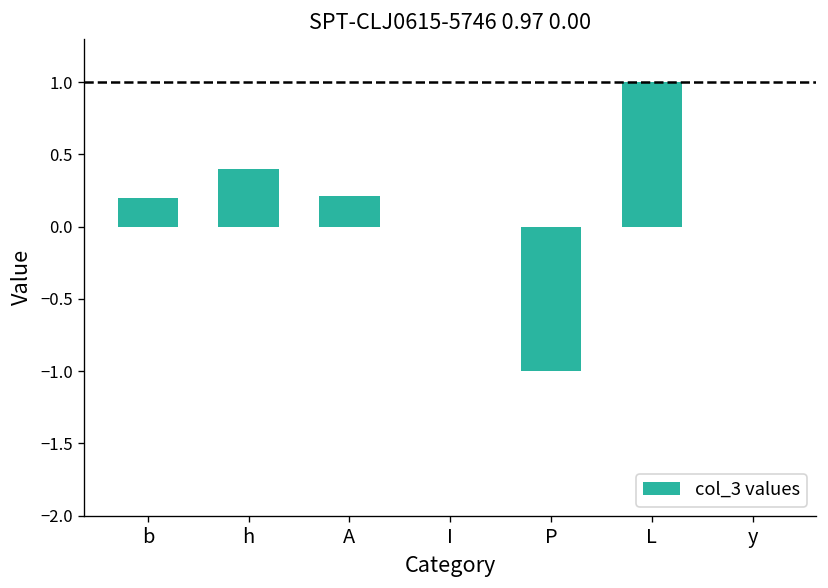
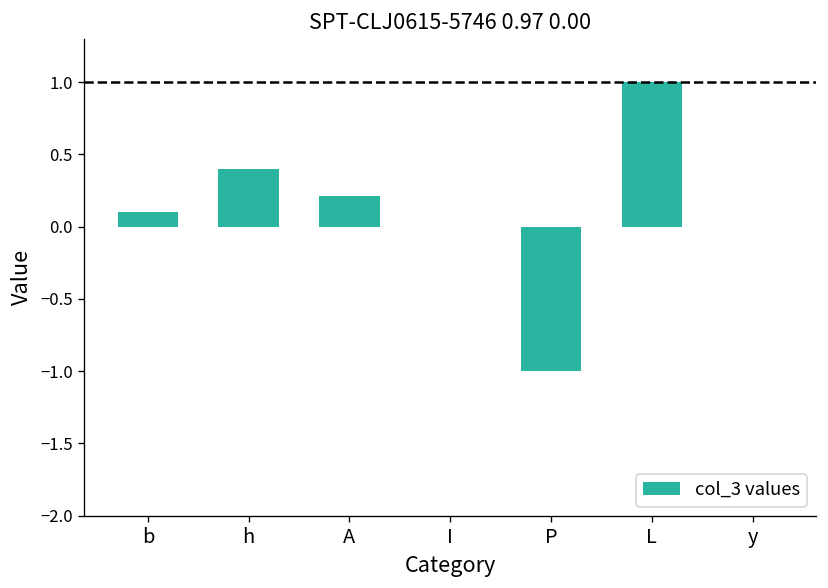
b: 0.2 -> 0.1
